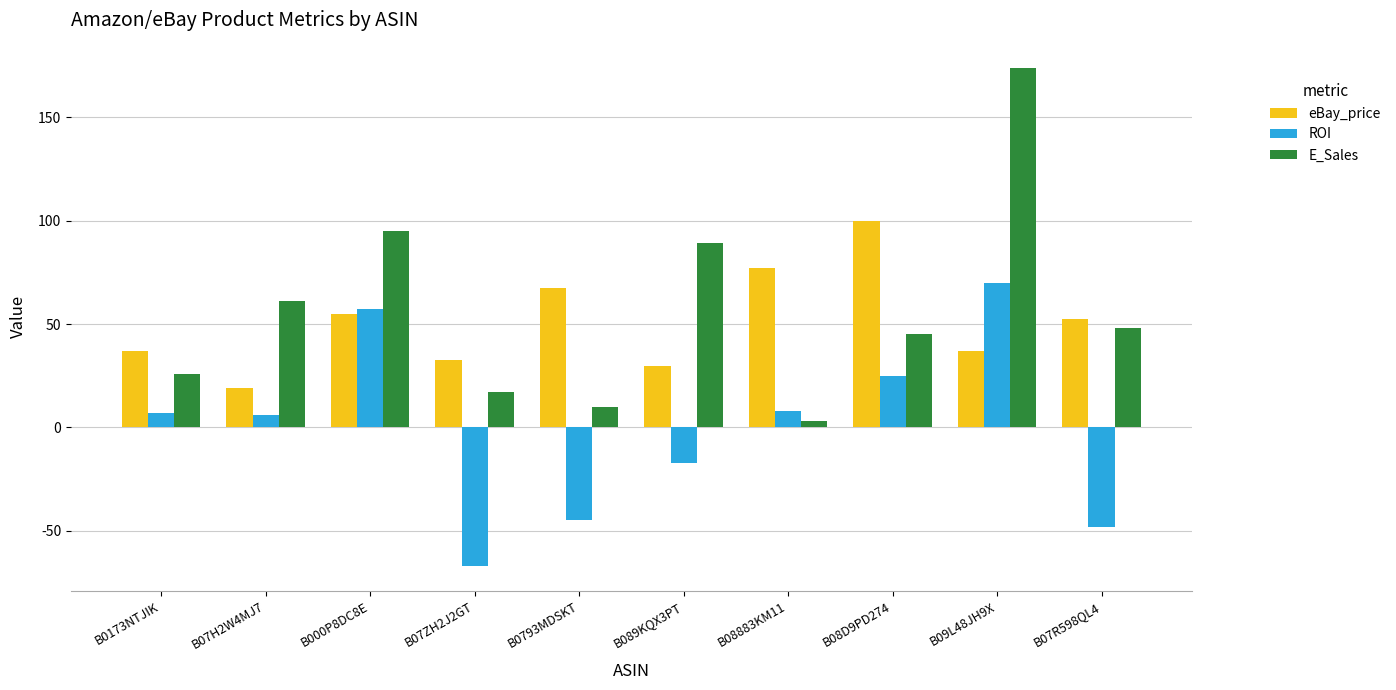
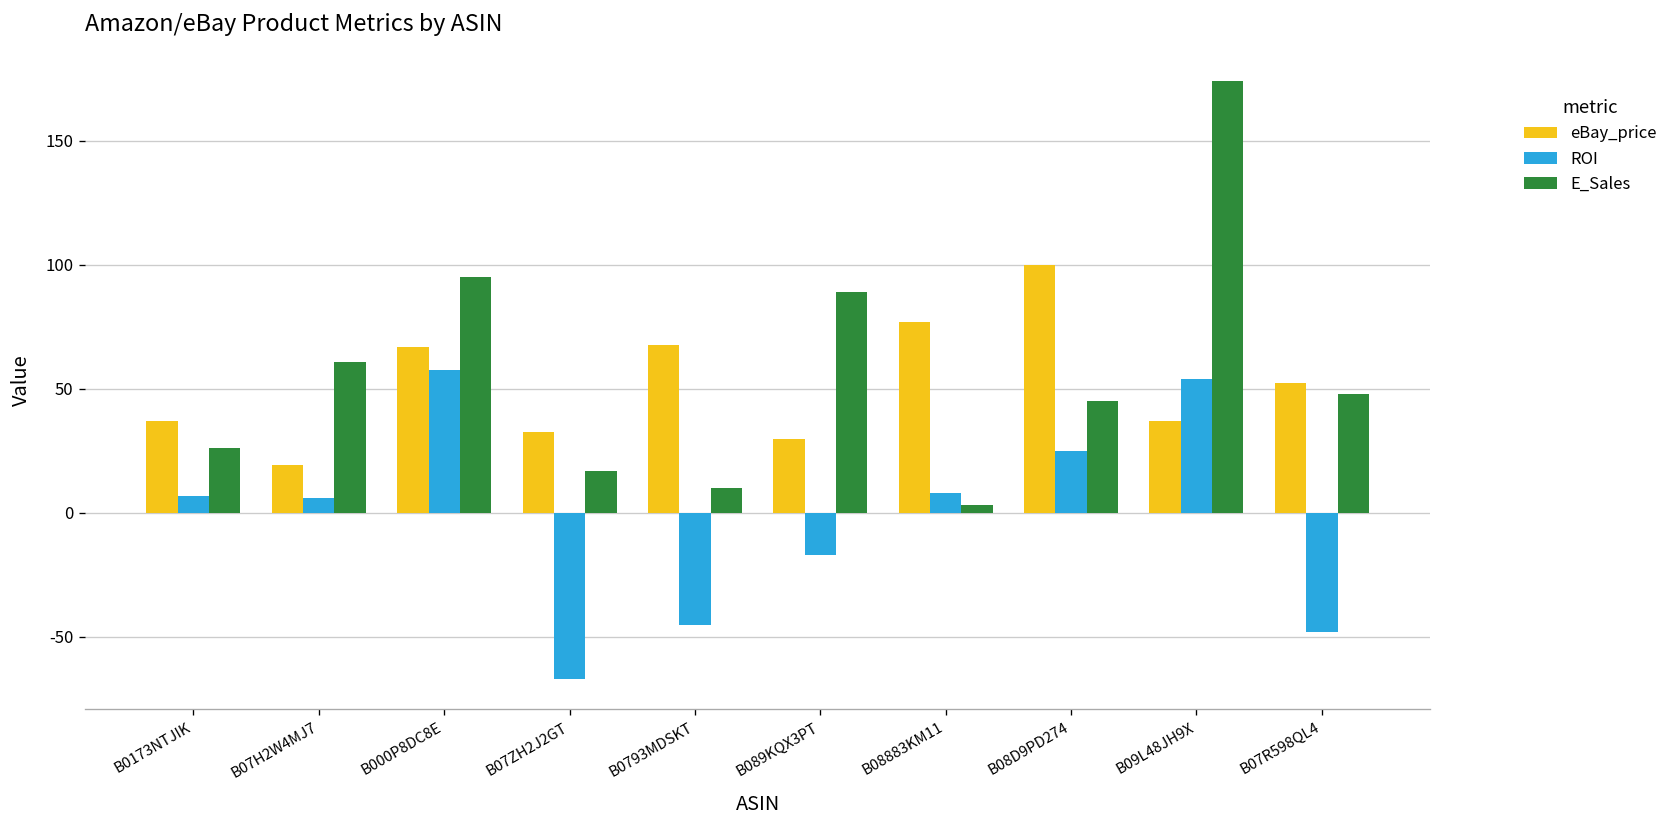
eBay_price, B000P8DC8E: 55 -> 67
ROI, B09L48JH9X: 70 -> 54
